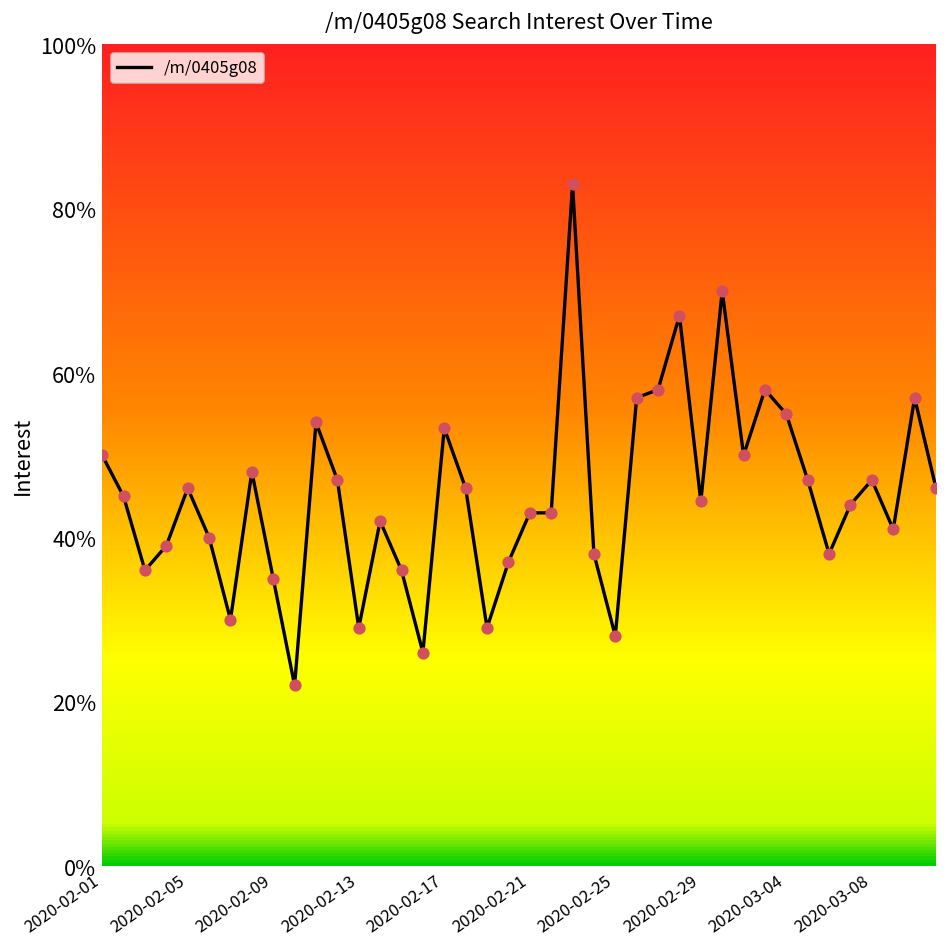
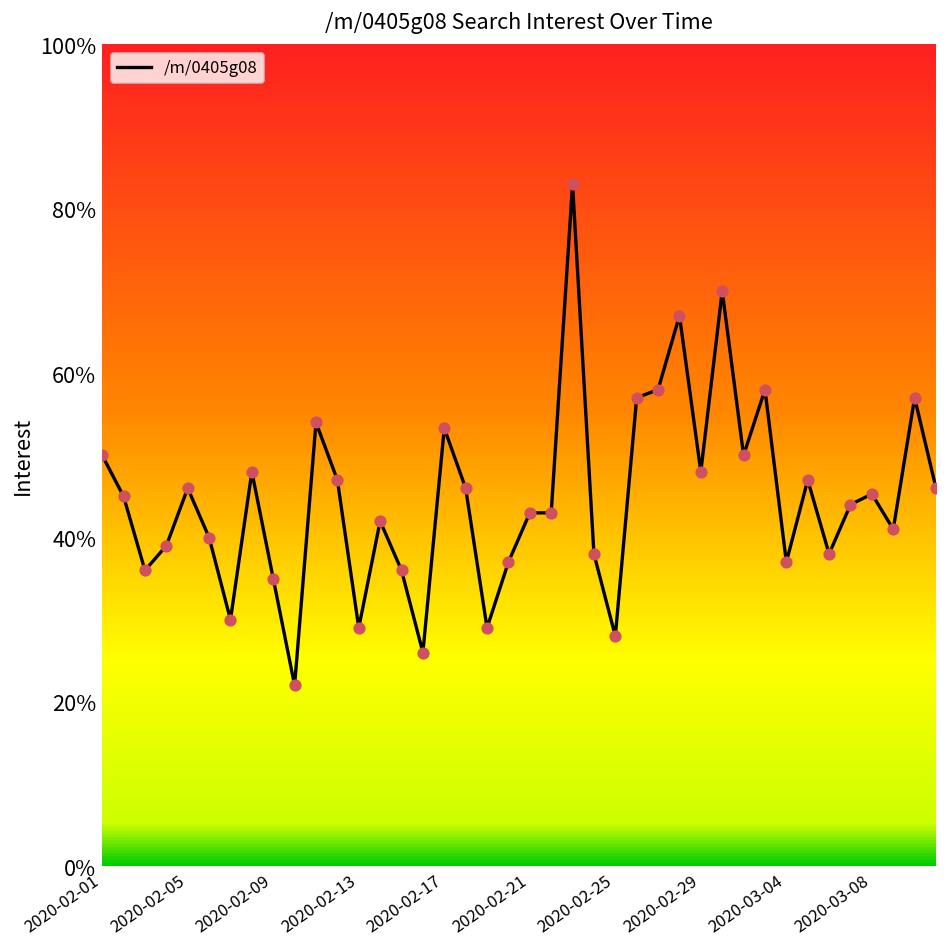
2020-02-29: 44% -> 48%
2020-03-04: 55% -> 37%
2020-03-08: 47% -> 45%
